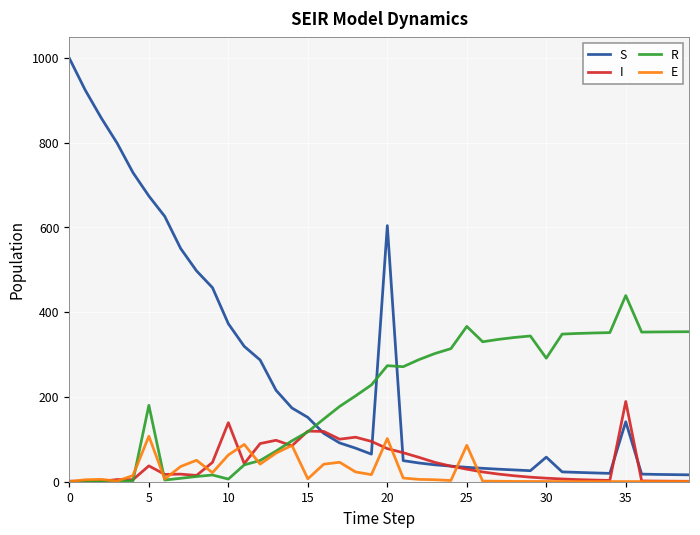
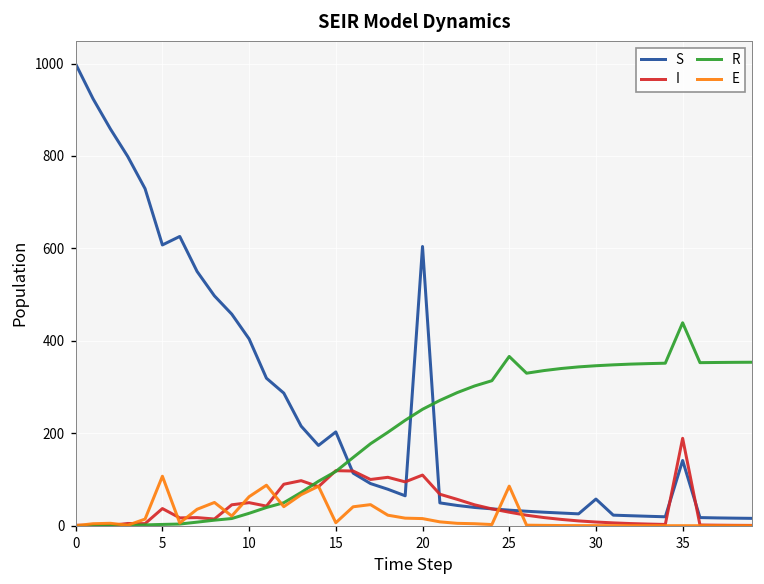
S, 5: 670 -> 610
R, 5: 180 -> 0
S, 10: 370 -> 400
I, 10: 140 -> 50
R, 10: 10 -> 30
S, 15: 150 -> 200
I, 20: 80 -> 110
R, 20: 270 -> 250
E, 20: 100 -> 20
R, 30: 290 -> 350
